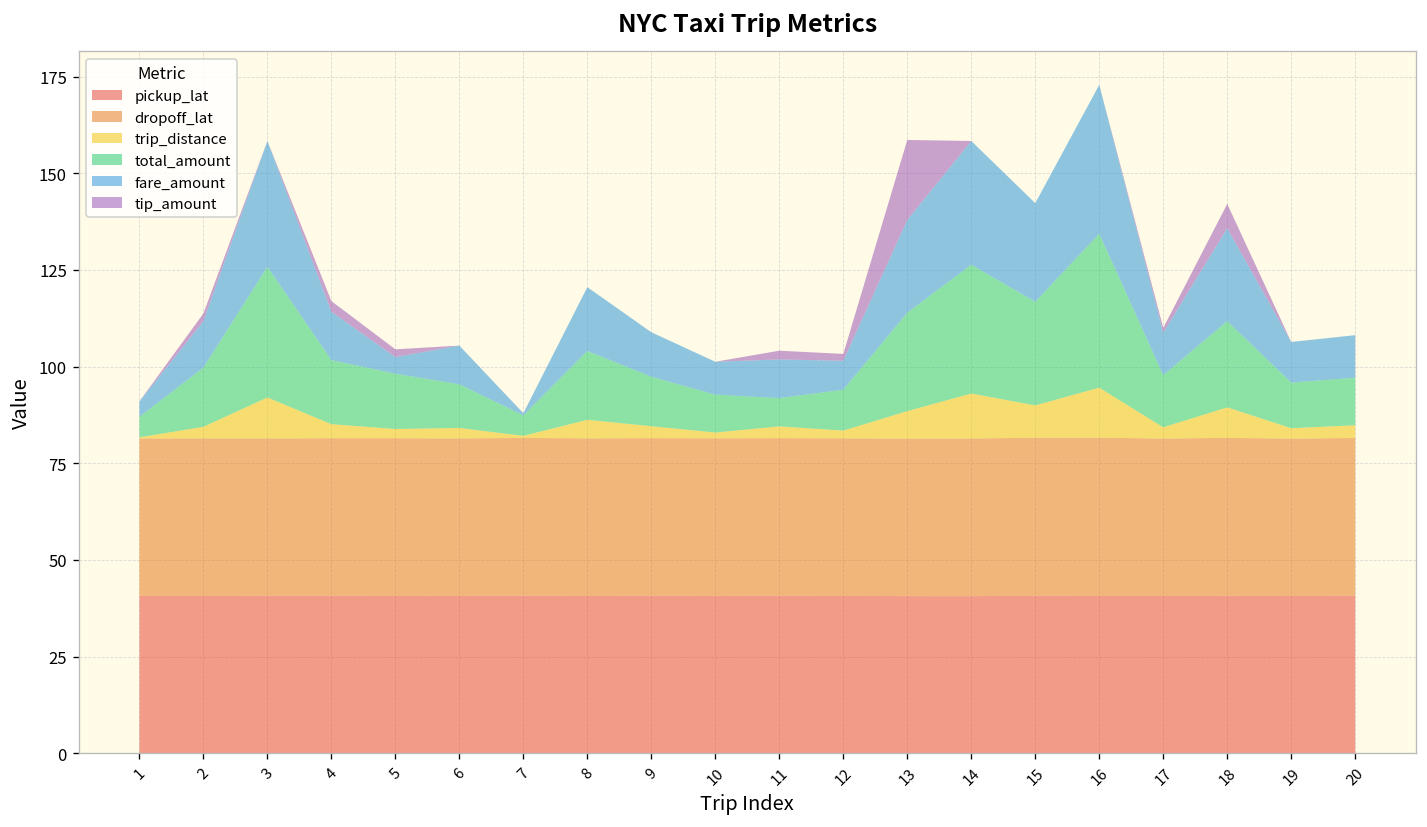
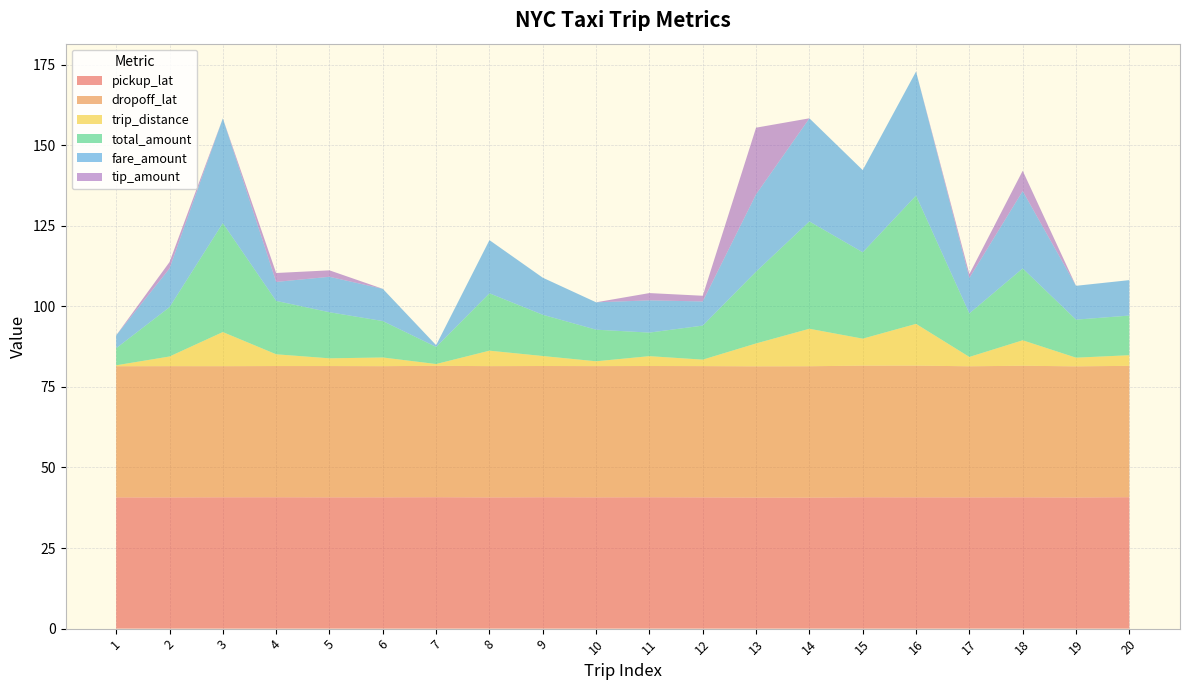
fare_amount, 4: 13 -> 6
fare_amount, 5: 4 -> 11
total_amount, 13: 25 -> 22
